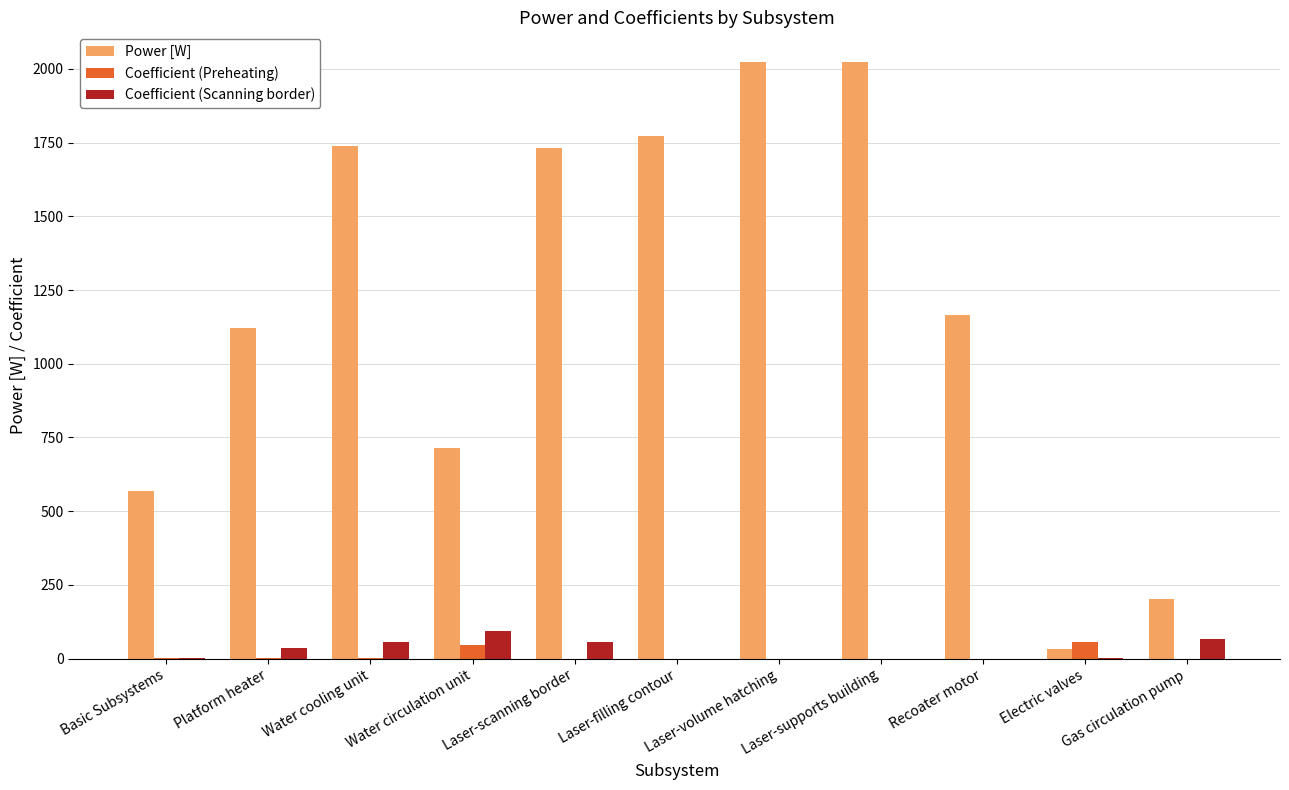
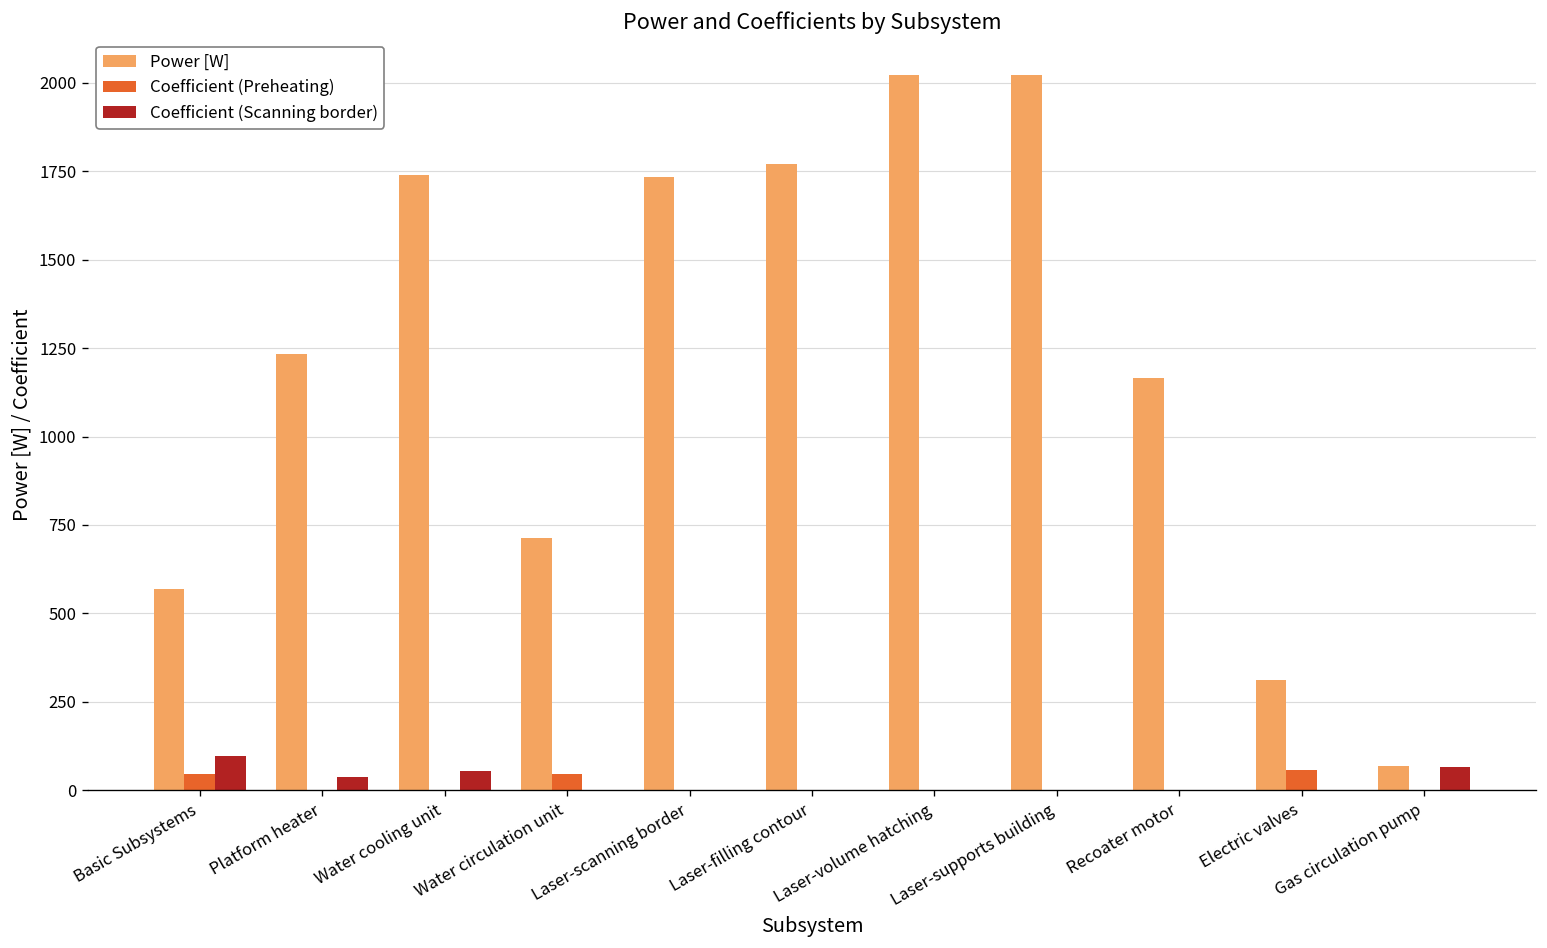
Coefficient (Preheating), Basic Subsystems: 0 -> 50
Coefficient (Scanning border), Basic Subsystems: 0 -> 100
Power [W], Platform heater: 1120 -> 1230
Coefficient (Scanning border), Water circulation unit: 90 -> 0
Coefficient (Scanning border), Laser-scanning border: 60 -> 0
Power [W], Electric valves: 30 -> 310
Power [W], Gas circulation pump: 200 -> 70
